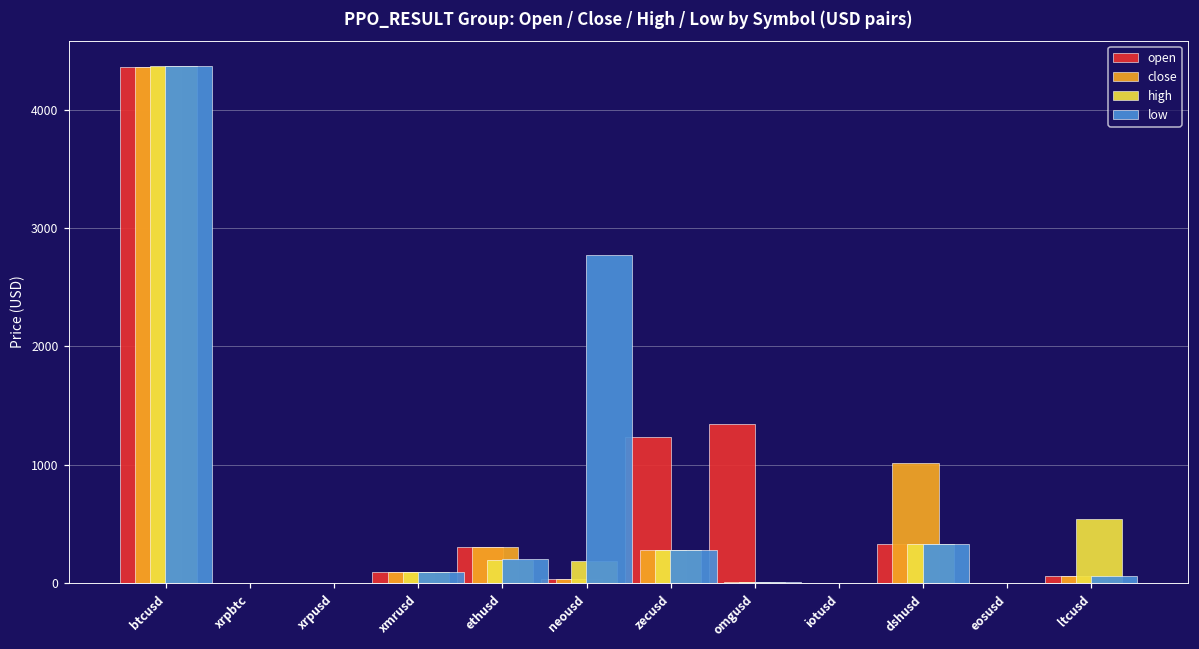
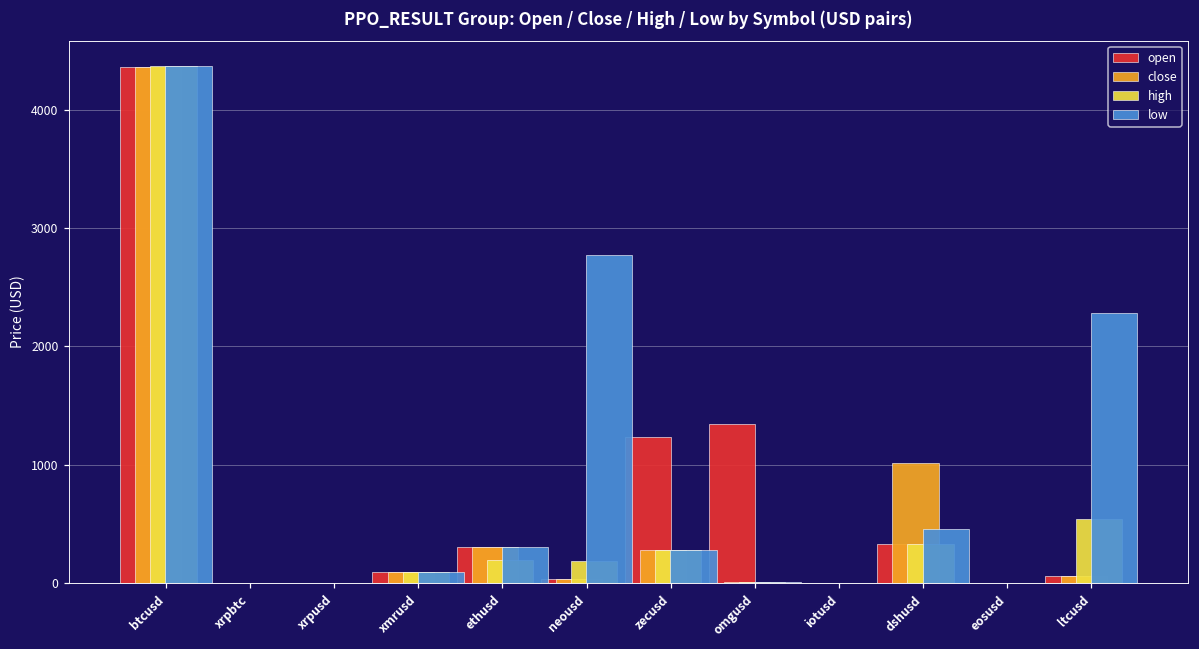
low, ethusd: 200 -> 300
low, dshusd: 330 -> 450
low, ltcusd: 60 -> 2280
